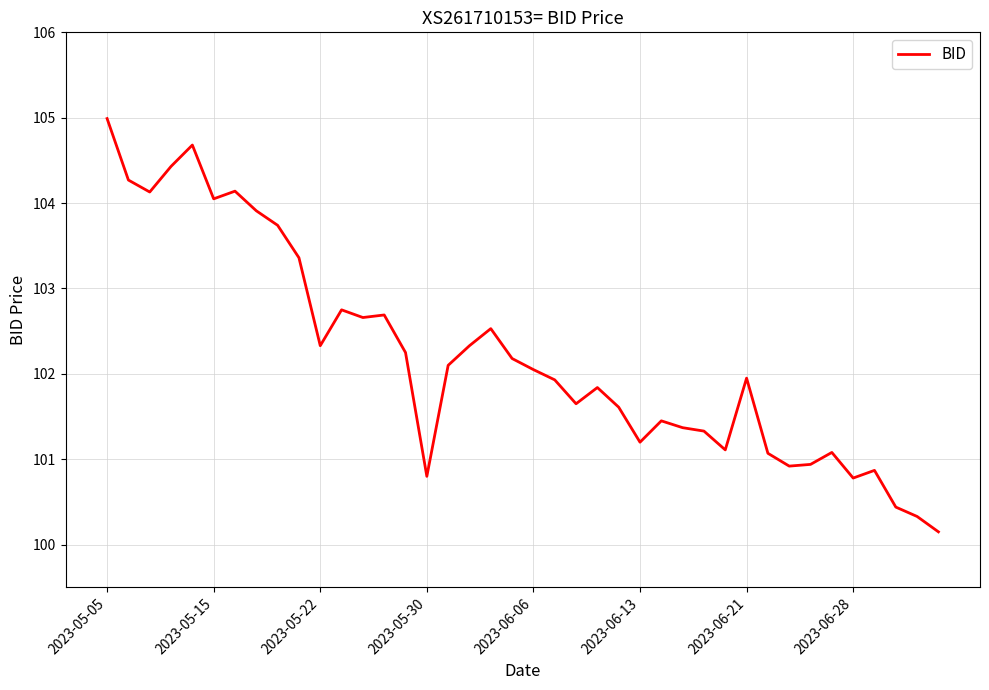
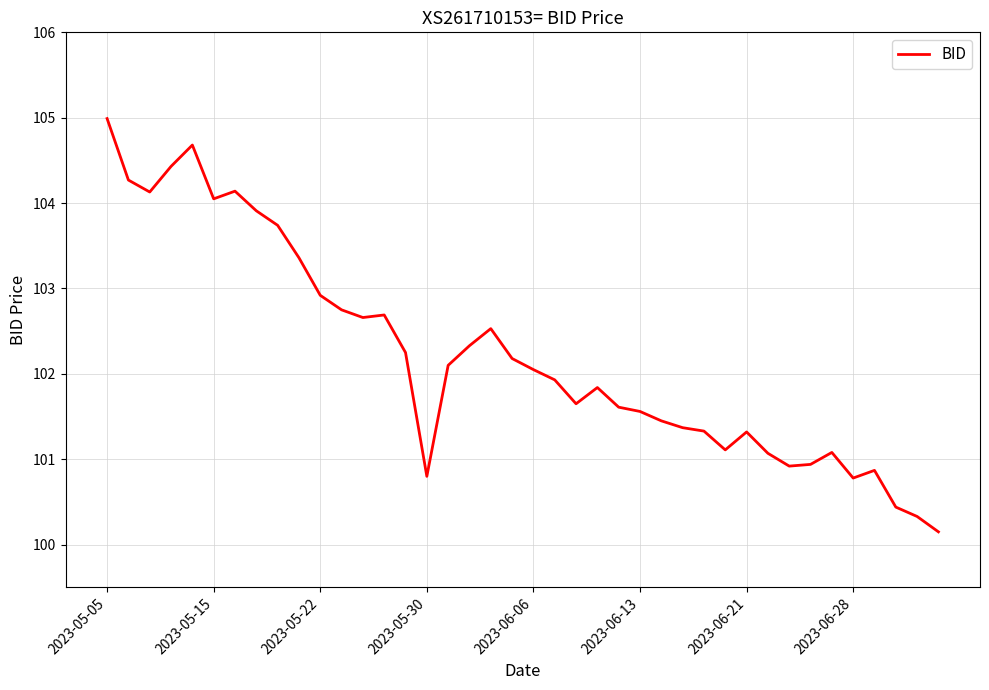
2023-05-22: 102.3 -> 102.9
2023-06-13: 101.2 -> 101.6
2023-06-21: 102.0 -> 101.3
